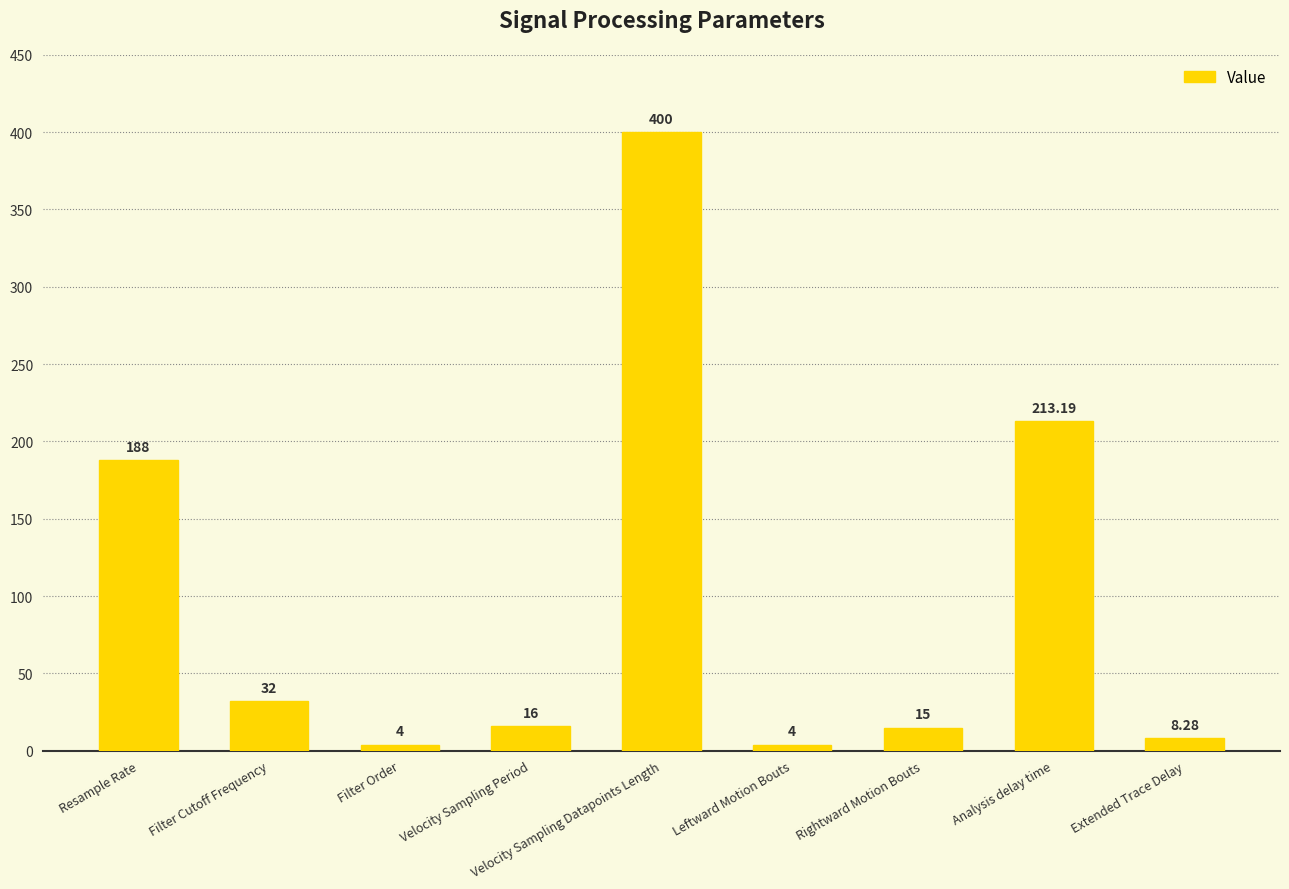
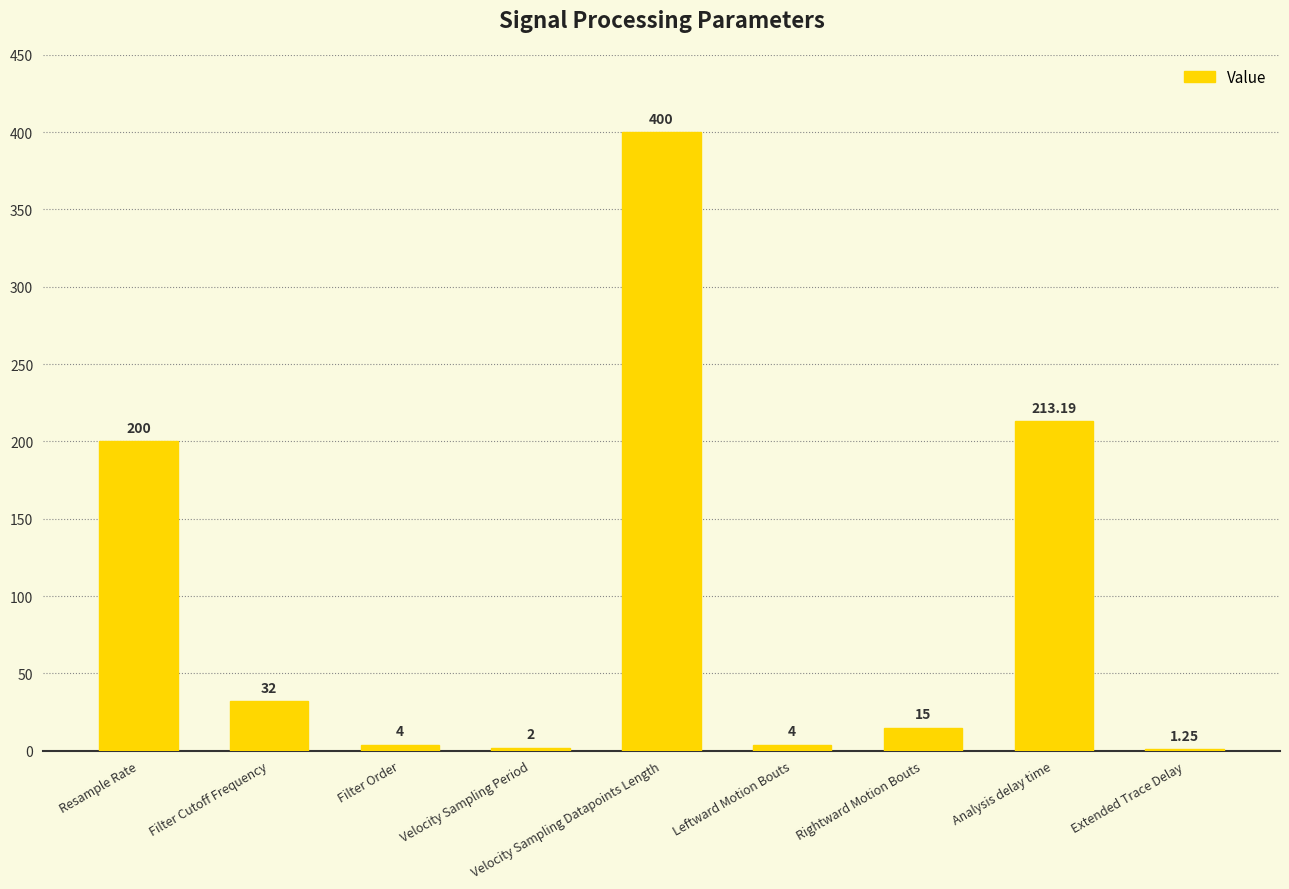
Resample Rate: 188 -> 200
Velocity Sampling Period: 16 -> 2
Extended Trace Delay: 8.28 -> 1.25
